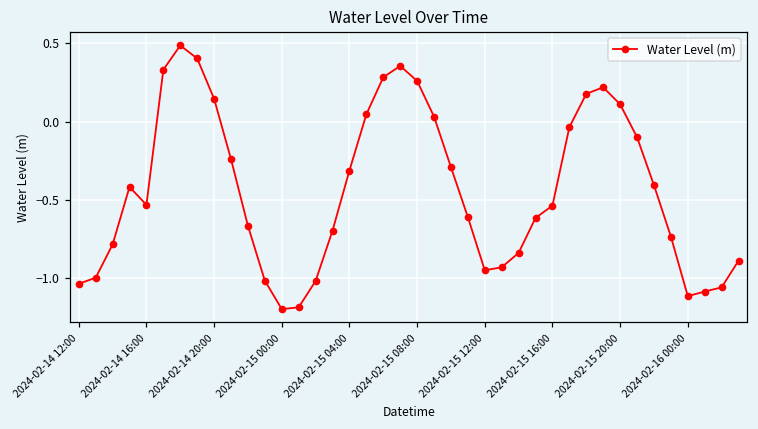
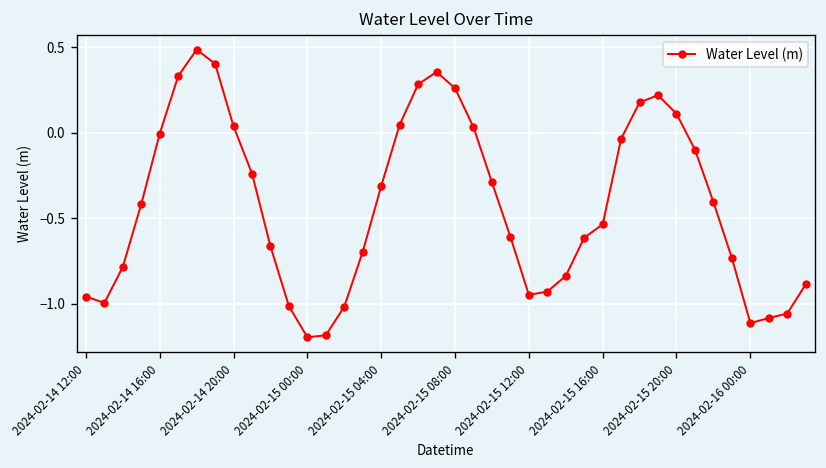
2024-02-14 12:00: -1.03 -> -0.96
2024-02-14 16:00: -0.53 -> 0.00
2024-02-14 20:00: 0.15 -> 0.04
